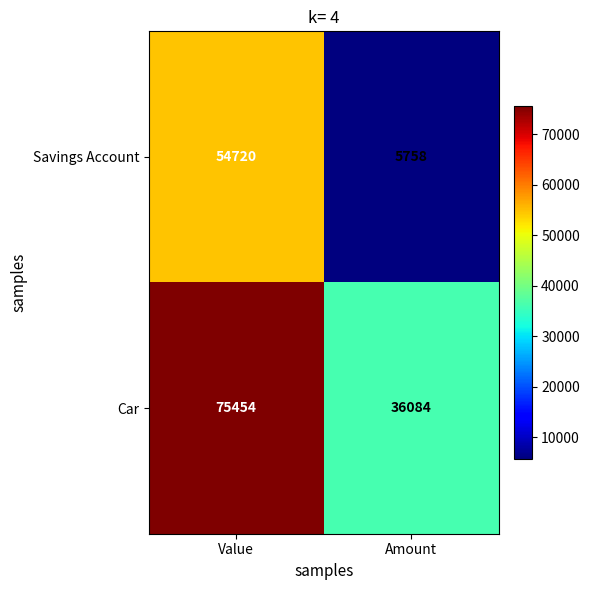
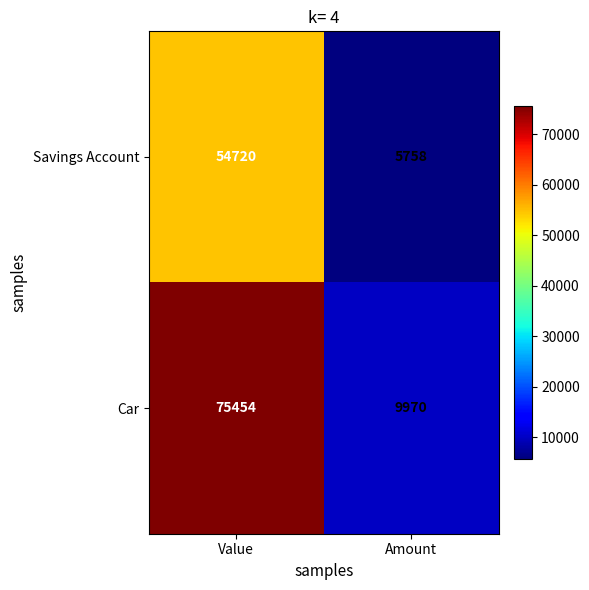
Car, Amount: 36084 -> 9970
